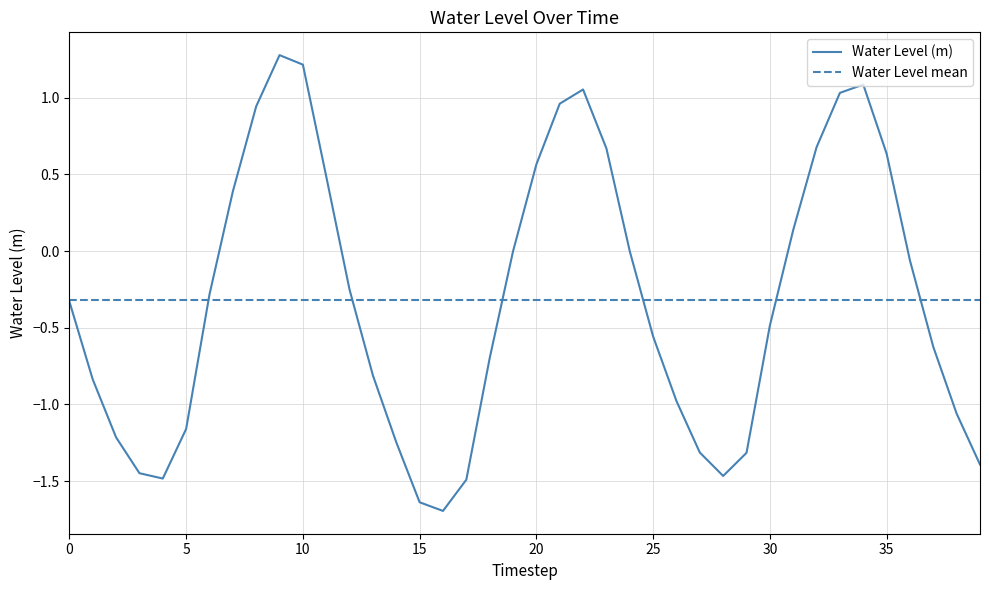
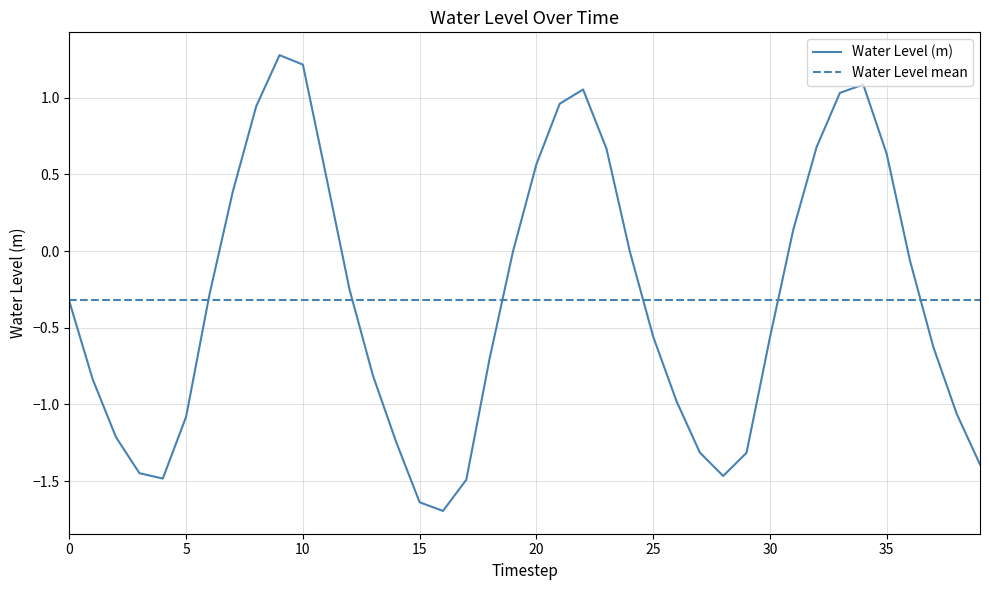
5: -1.16 -> -1.08
30: -0.49 -> -0.57
